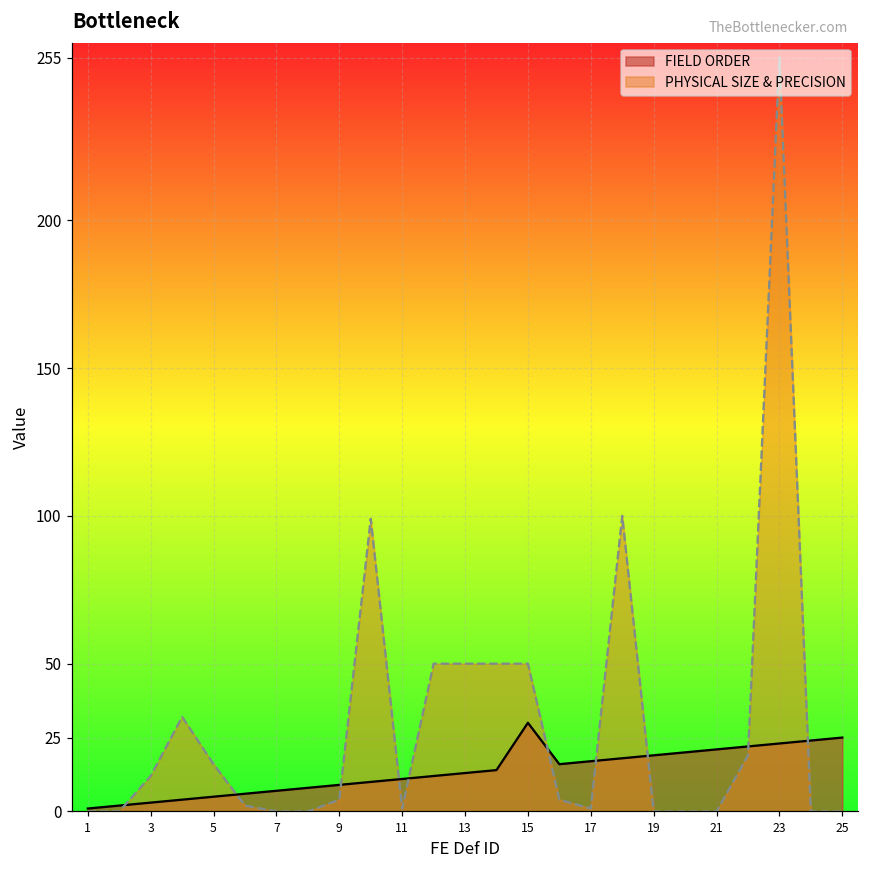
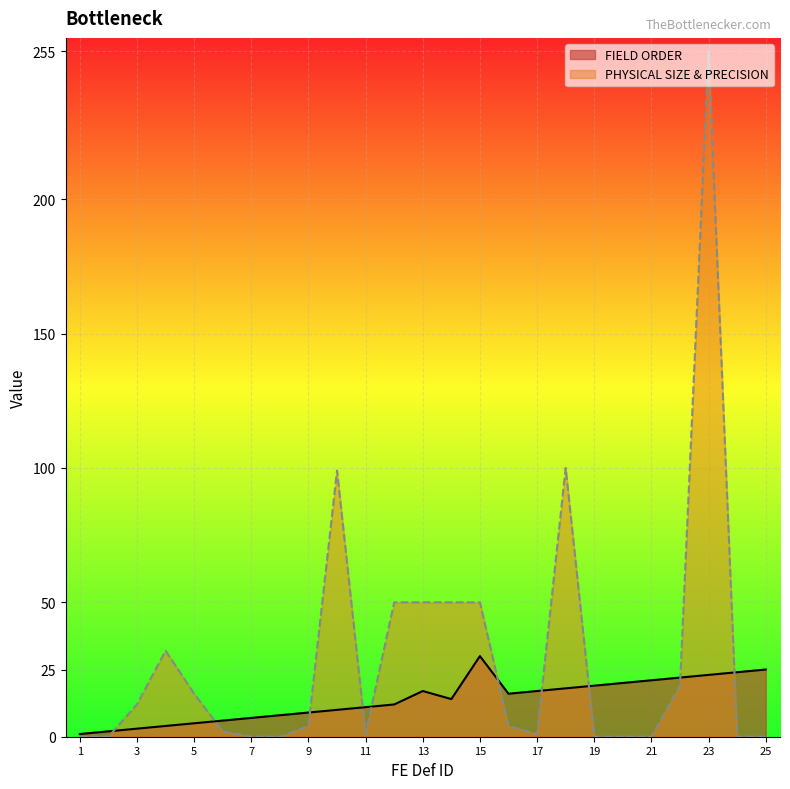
FIELD ORDER, 13: 13 -> 17
